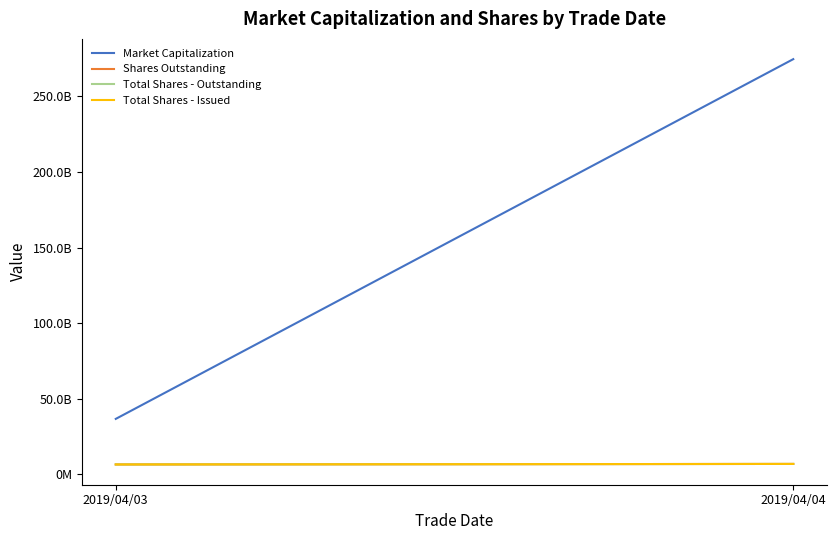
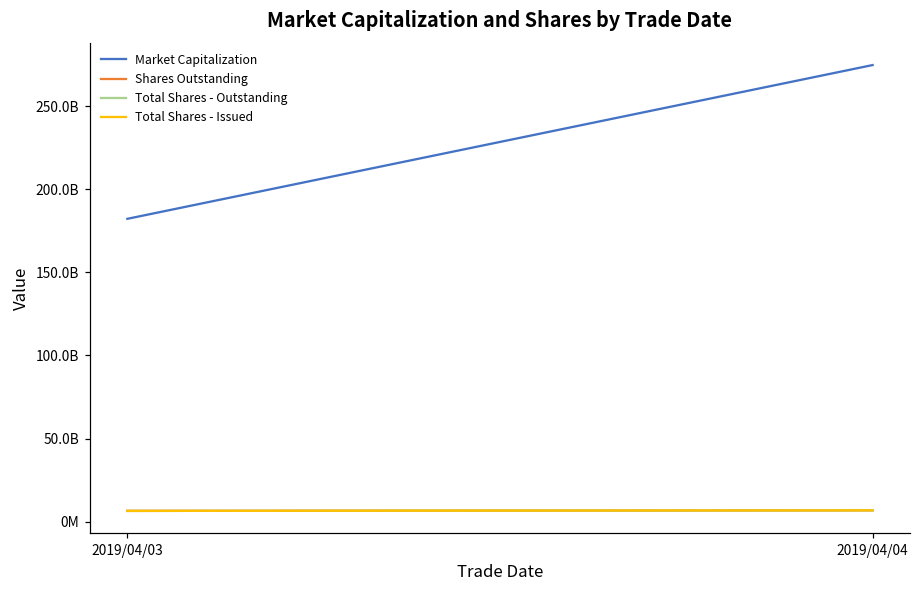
Market Capitalization, 2019/04/03: 37000000000 -> 182000000000
